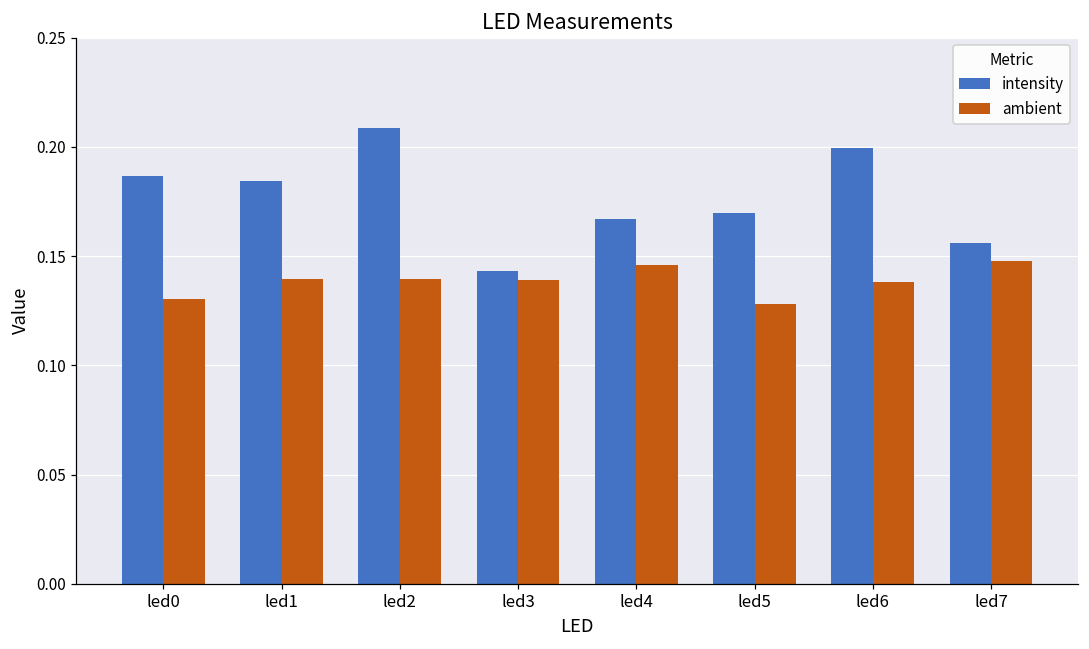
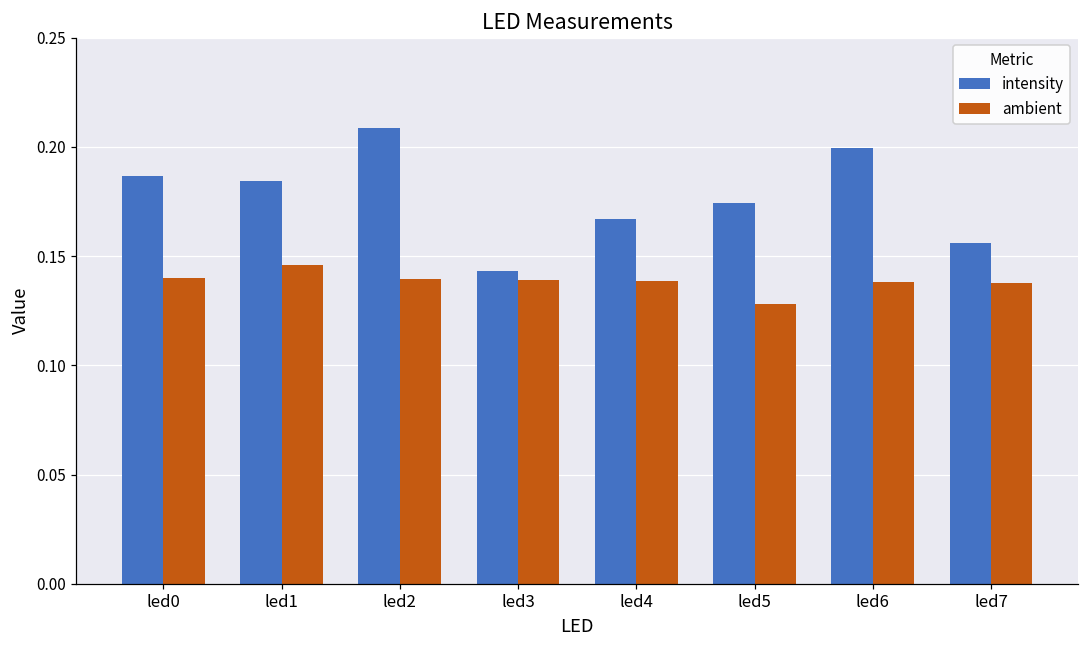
ambient, led0: 0.130 -> 0.140
ambient, led1: 0.140 -> 0.146
ambient, led4: 0.146 -> 0.138
intensity, led5: 0.170 -> 0.175
ambient, led7: 0.148 -> 0.138
